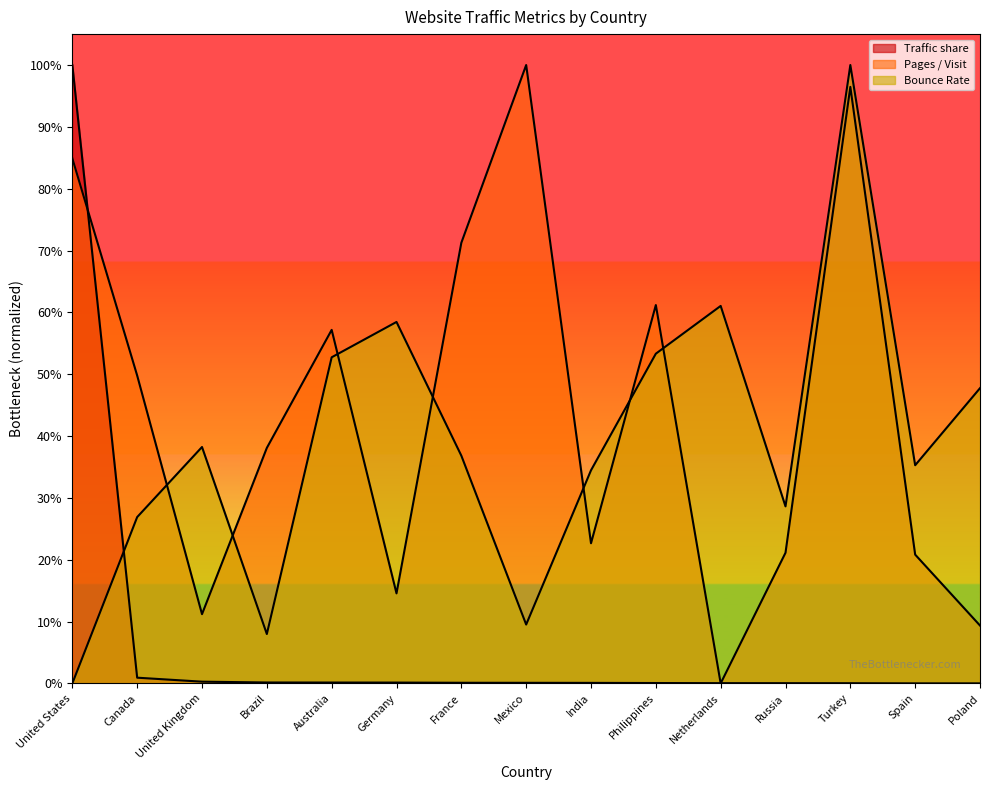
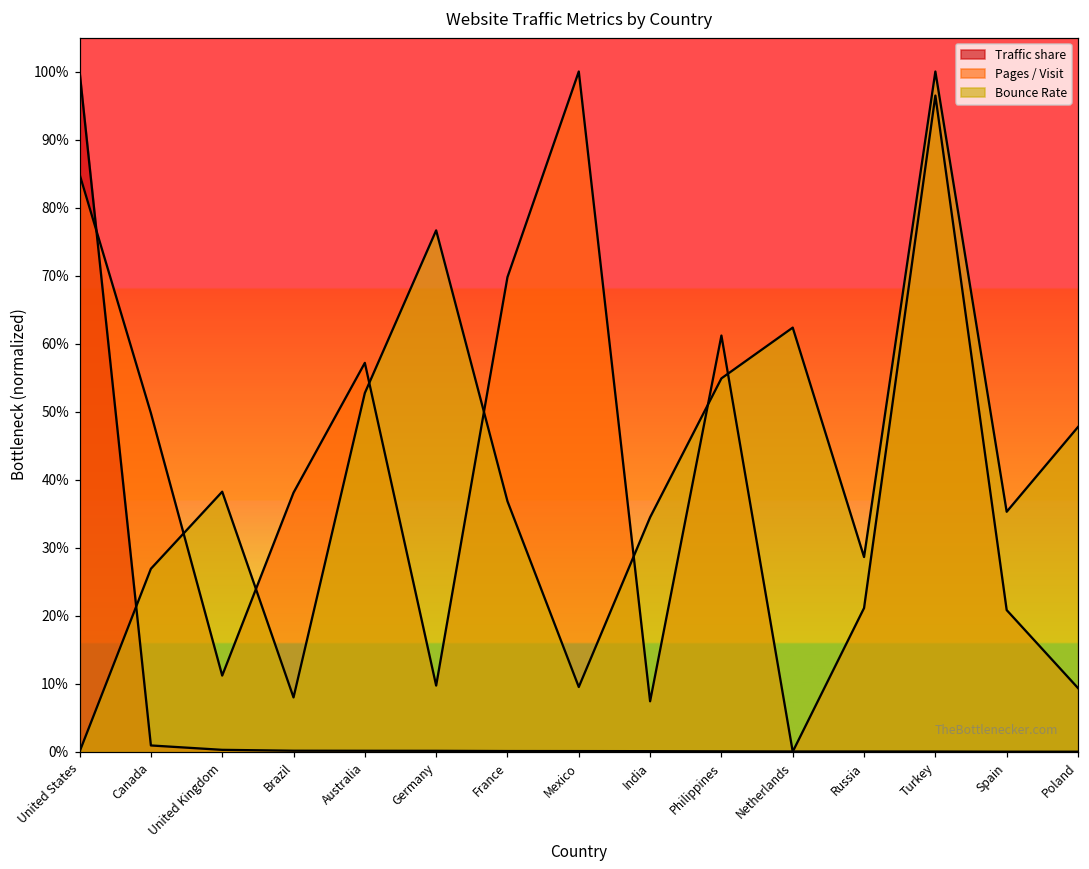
Pages / Visit, Germany: 15% -> 10%
Bounce Rate, Germany: 58% -> 77%
Pages / Visit, France: 71% -> 70%
Pages / Visit, India: 23% -> 7%
Bounce Rate, Philippines: 53% -> 55%
Bounce Rate, Netherlands: 61% -> 62%
